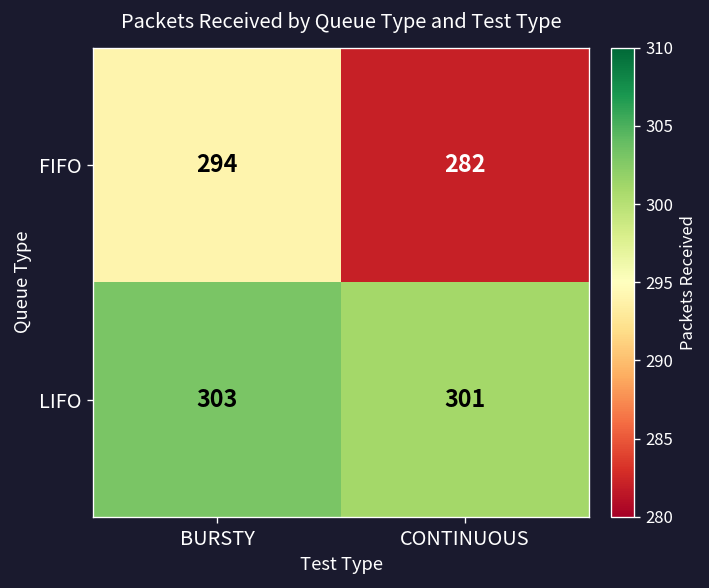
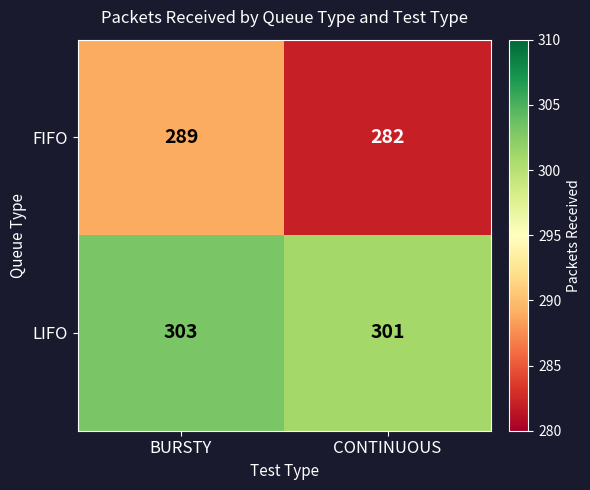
FIFO, BURSTY: 294 -> 289
